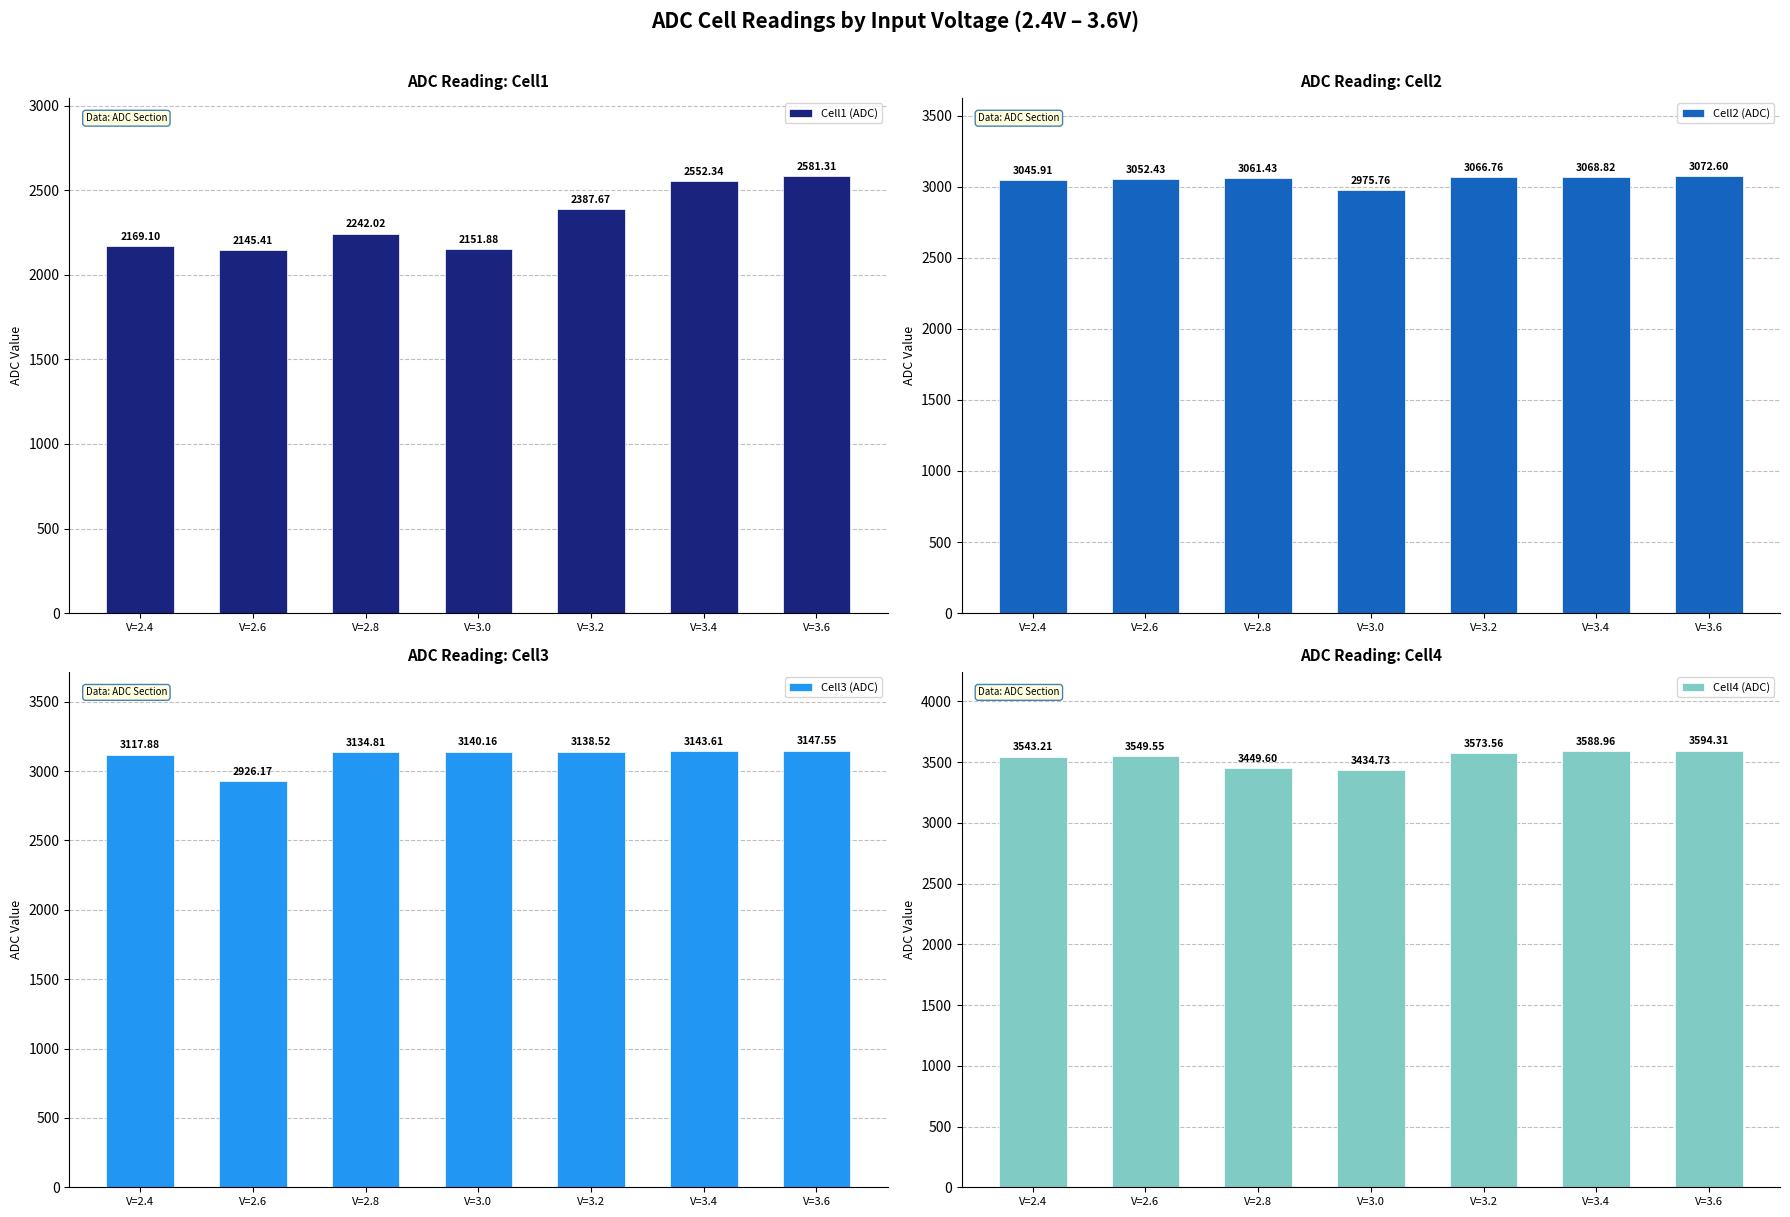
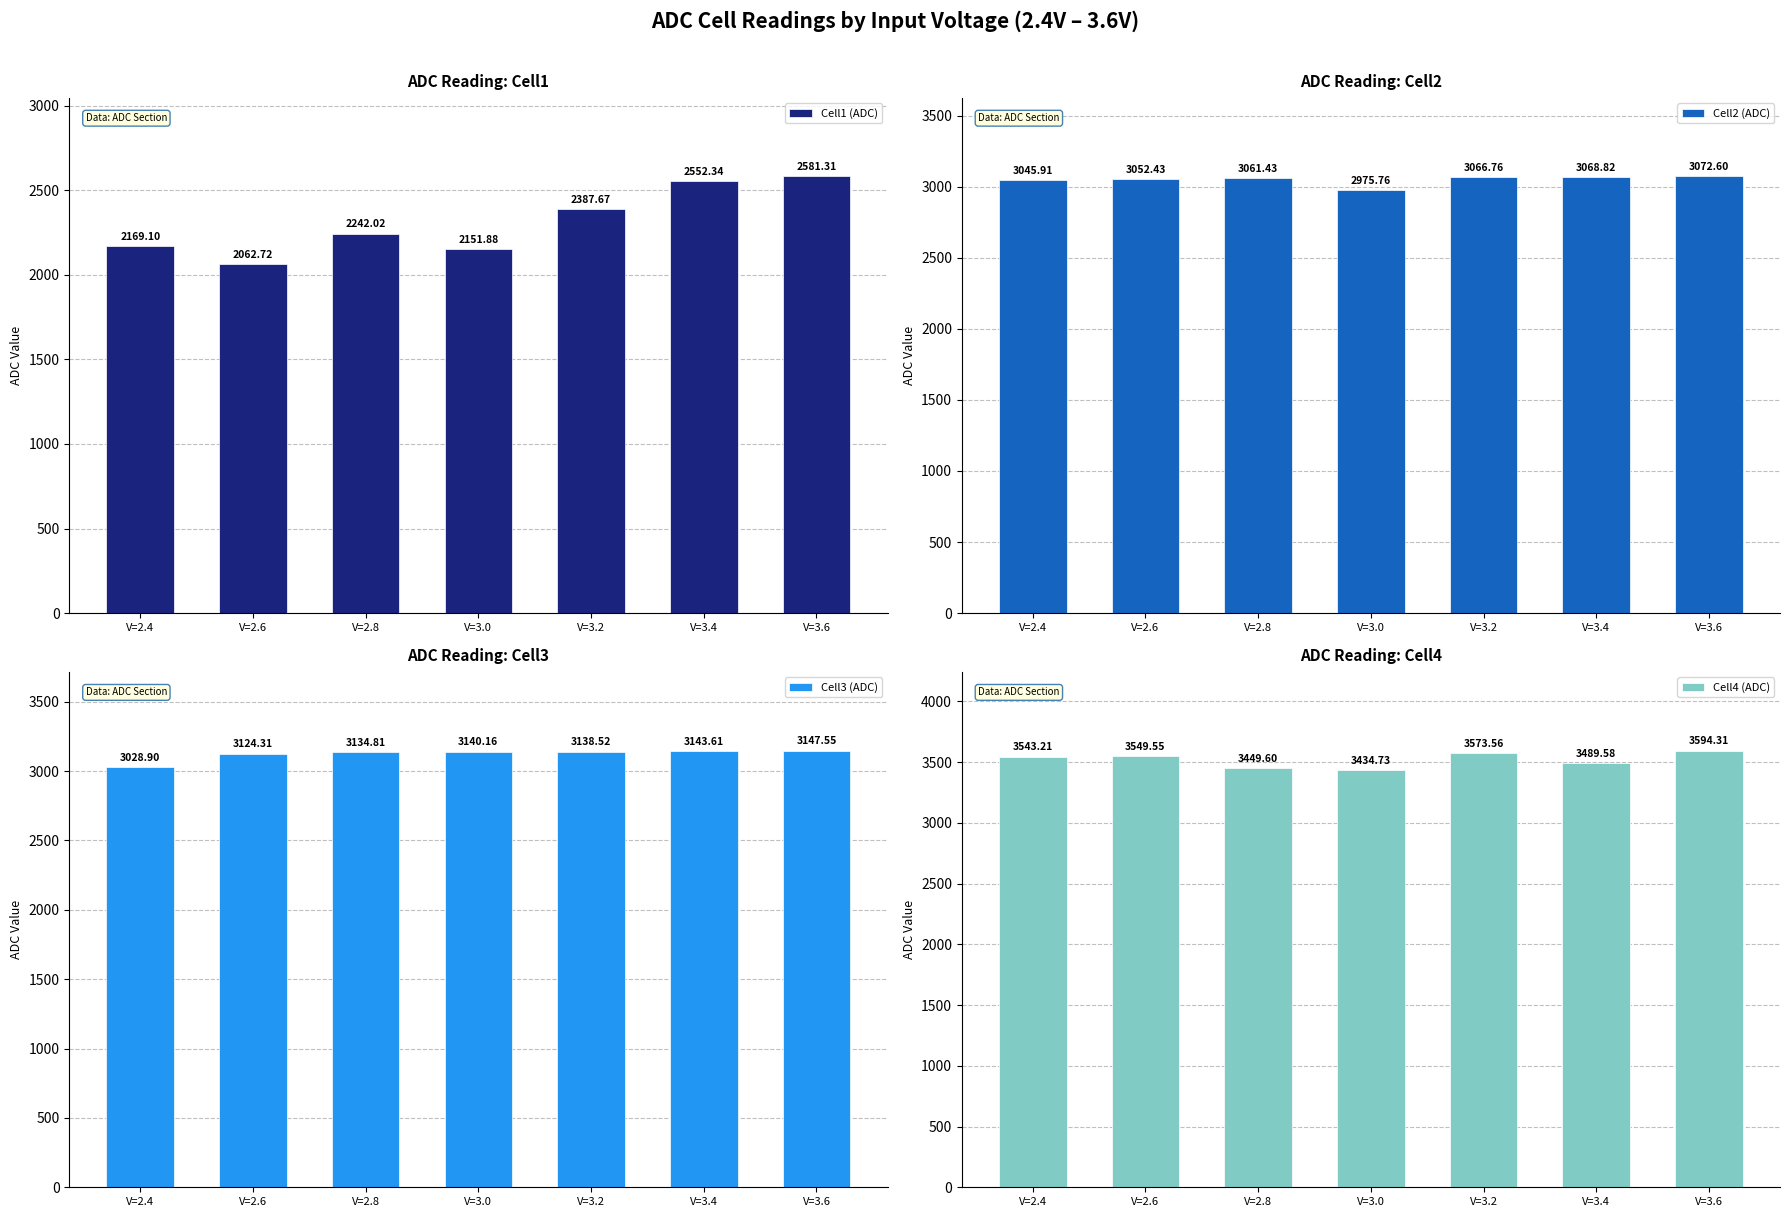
ADC Reading: Cell1, V=2.6: 2145.41 -> 2062.72
ADC Reading: Cell3, V=2.4: 3117.88 -> 3028.90
ADC Reading: Cell3, V=2.6: 2926.17 -> 3124.31
ADC Reading: Cell4, V=3.4: 3588.96 -> 3489.58
